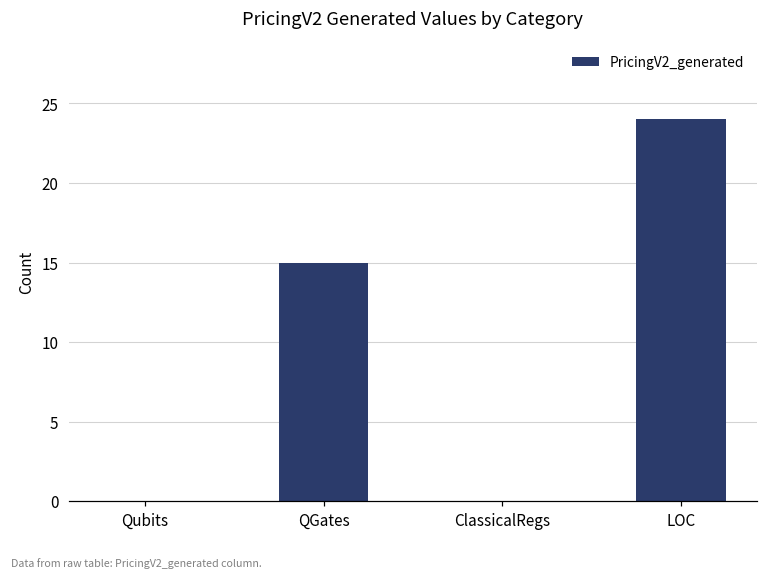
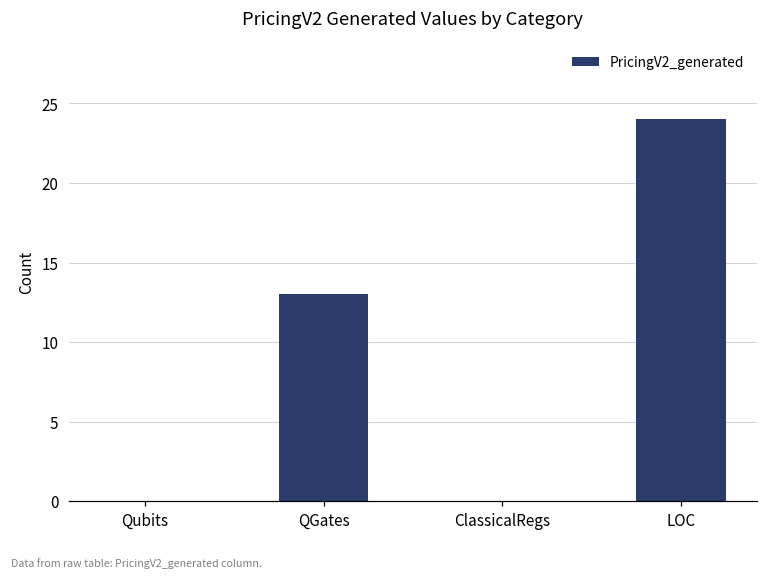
QGates: 15 -> 13
